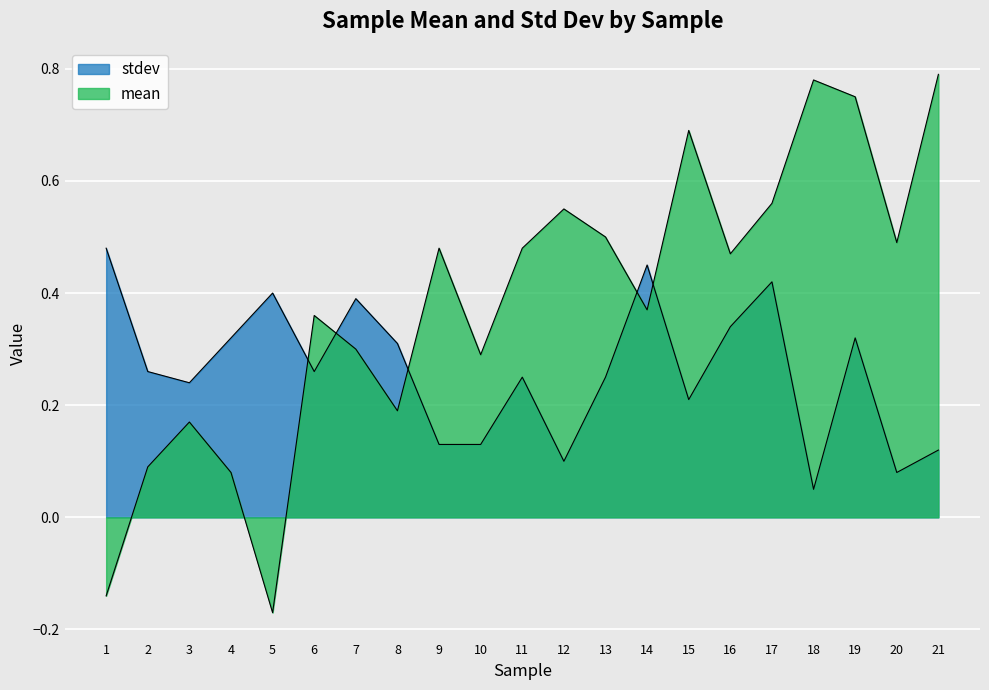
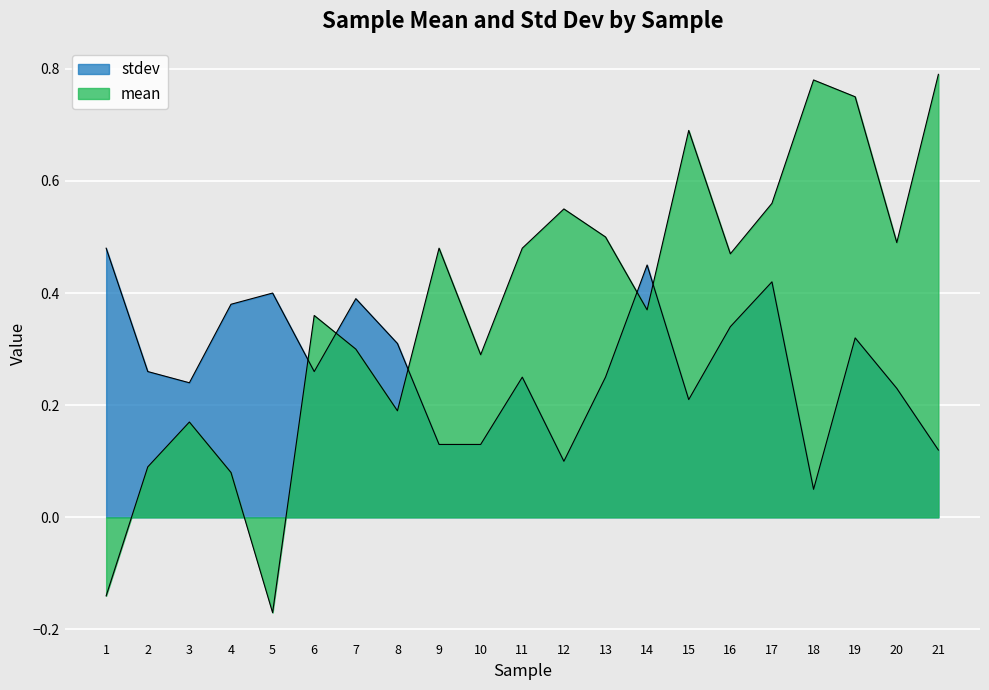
stdev, 4: 0.32 -> 0.38
stdev, 20: 0.08 -> 0.23
